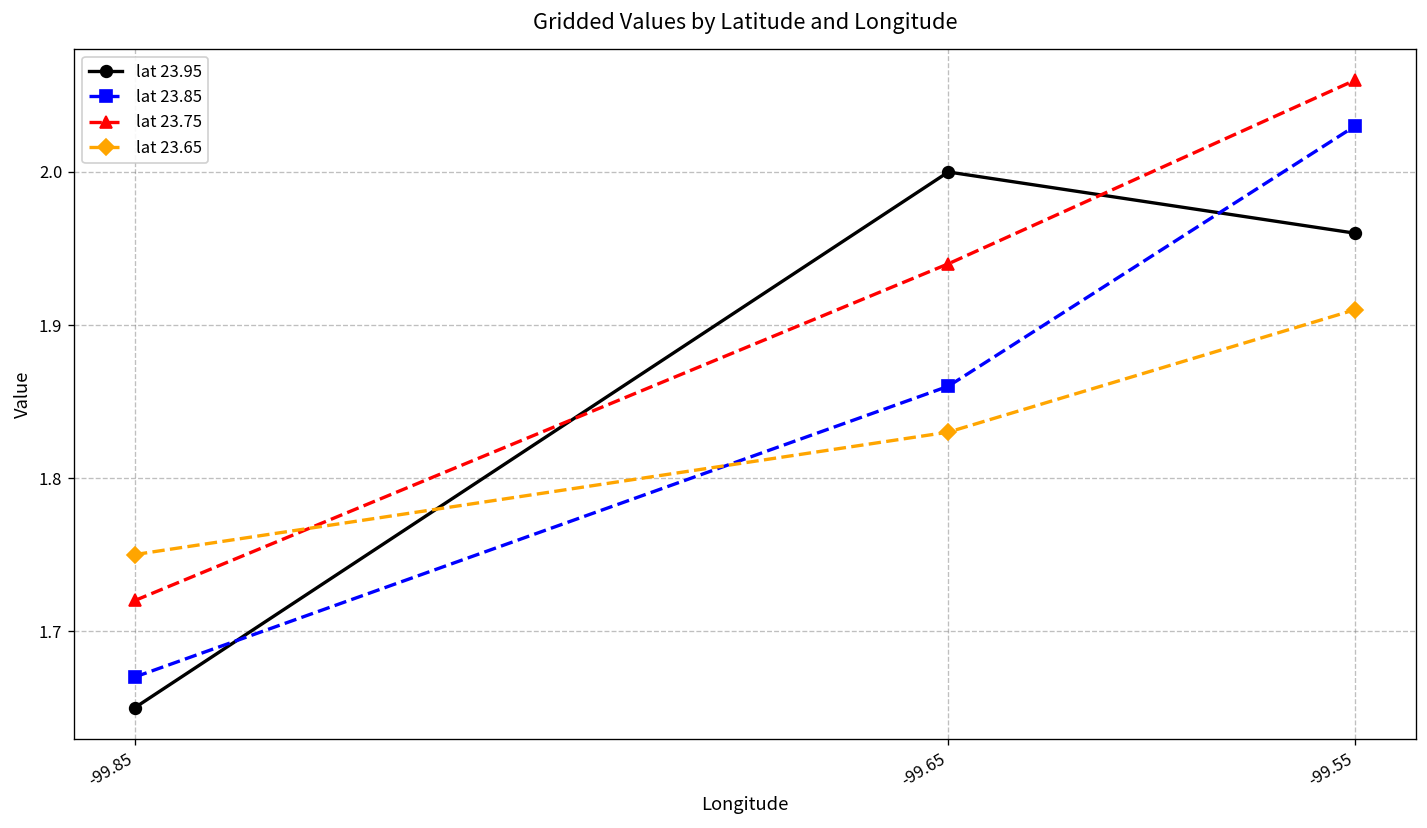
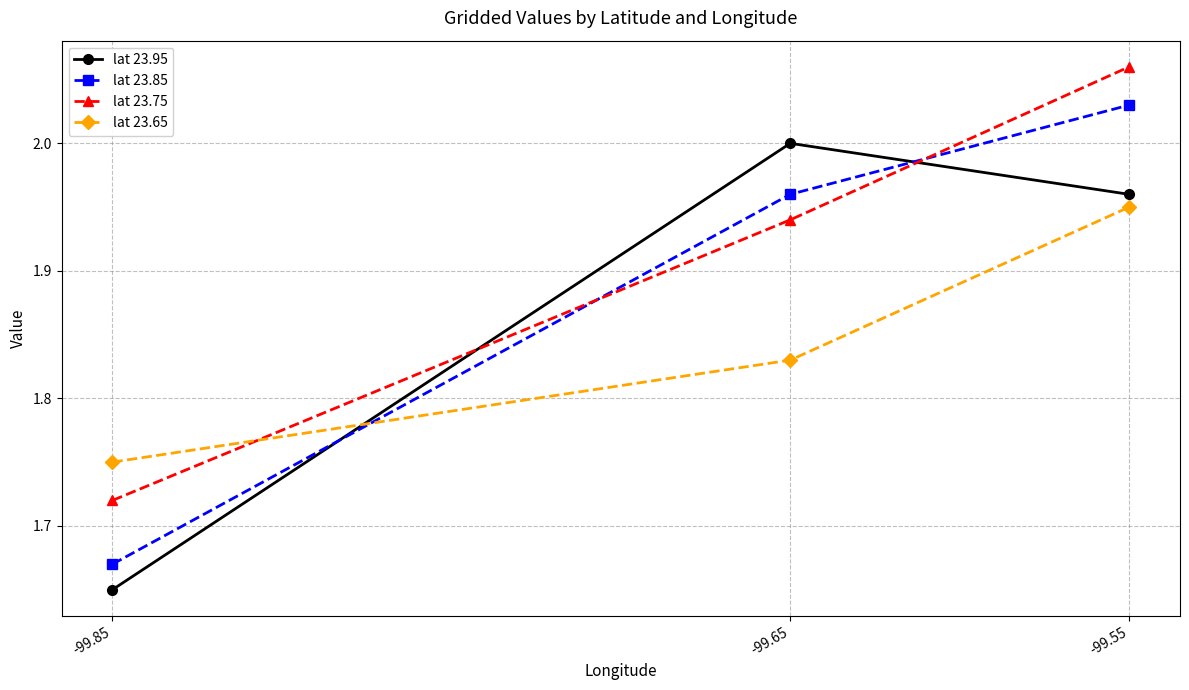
lat 23.85, -99.65: 1.86 -> 1.96
lat 23.65, -99.55: 1.91 -> 1.95
